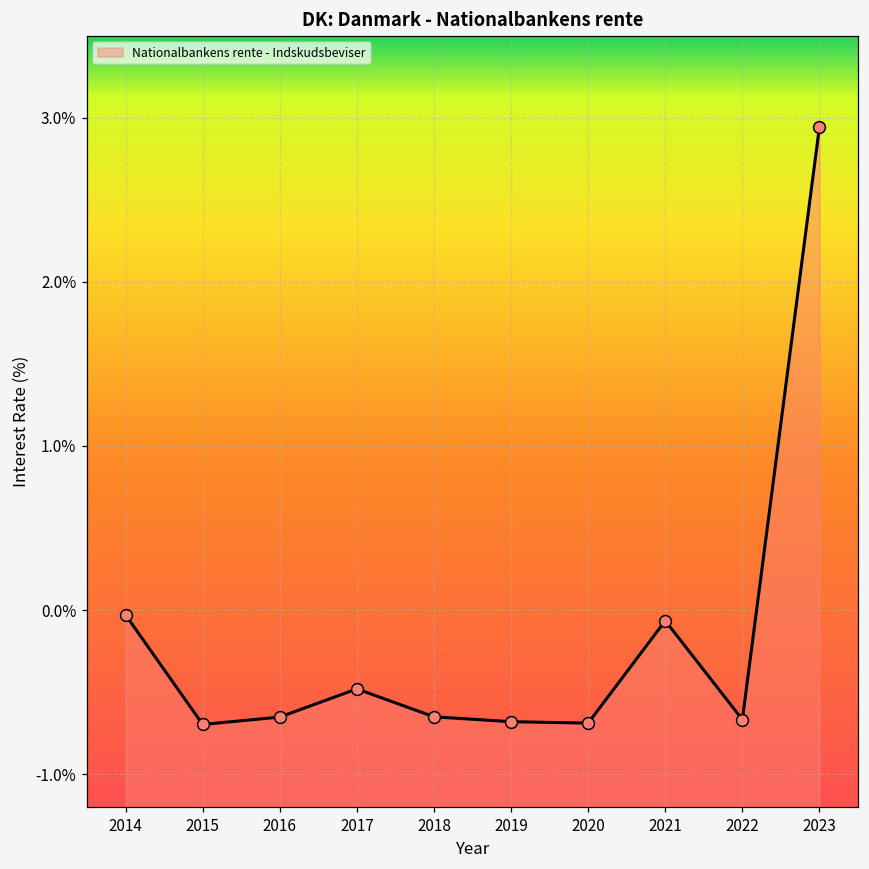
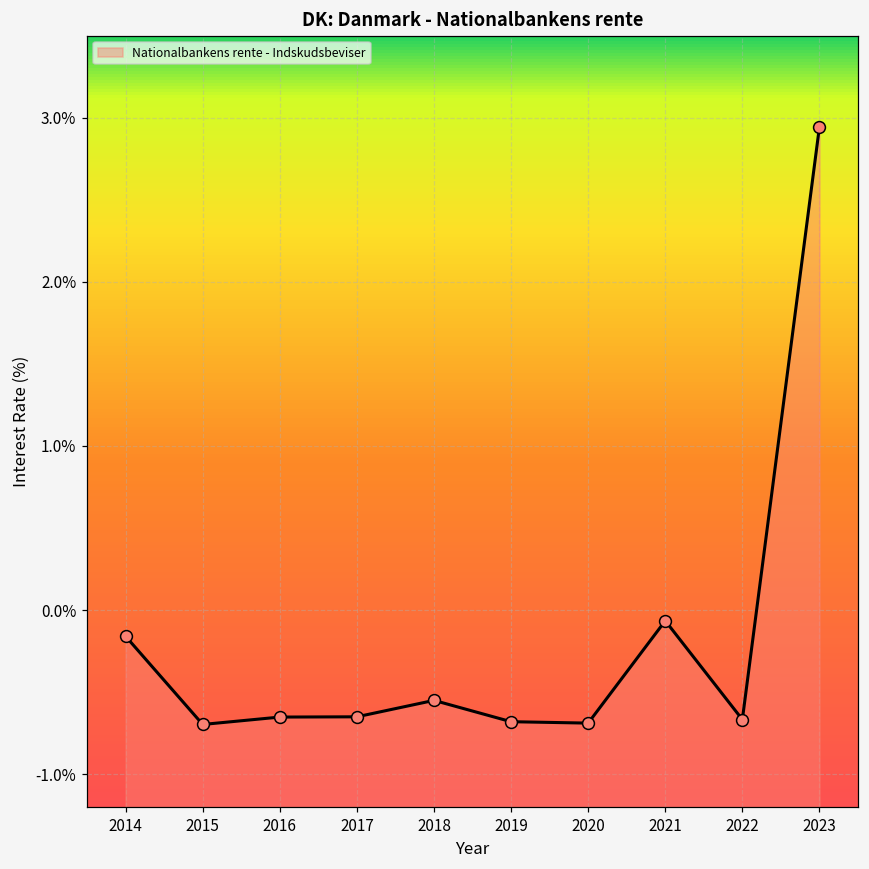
2014: -0.03% -> -0.16%
2017: -0.48% -> -0.65%
2018: -0.65% -> -0.55%
